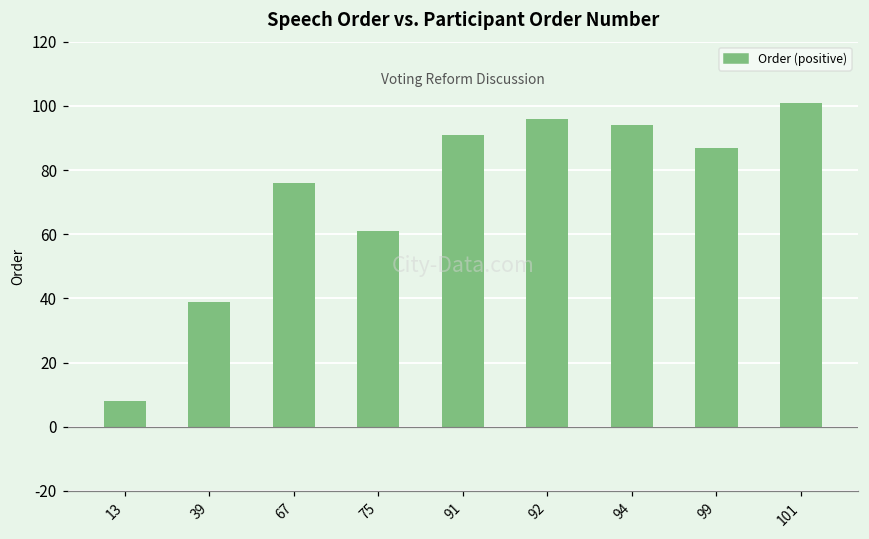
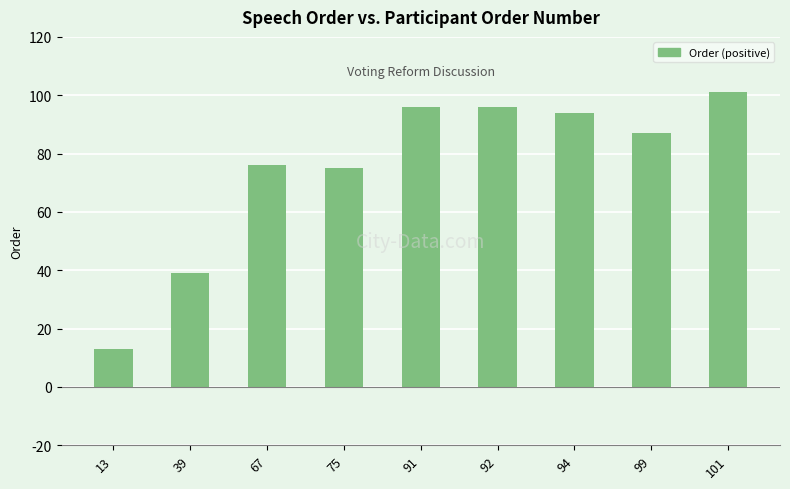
13: 8 -> 13
75: 61 -> 75
91: 91 -> 96
